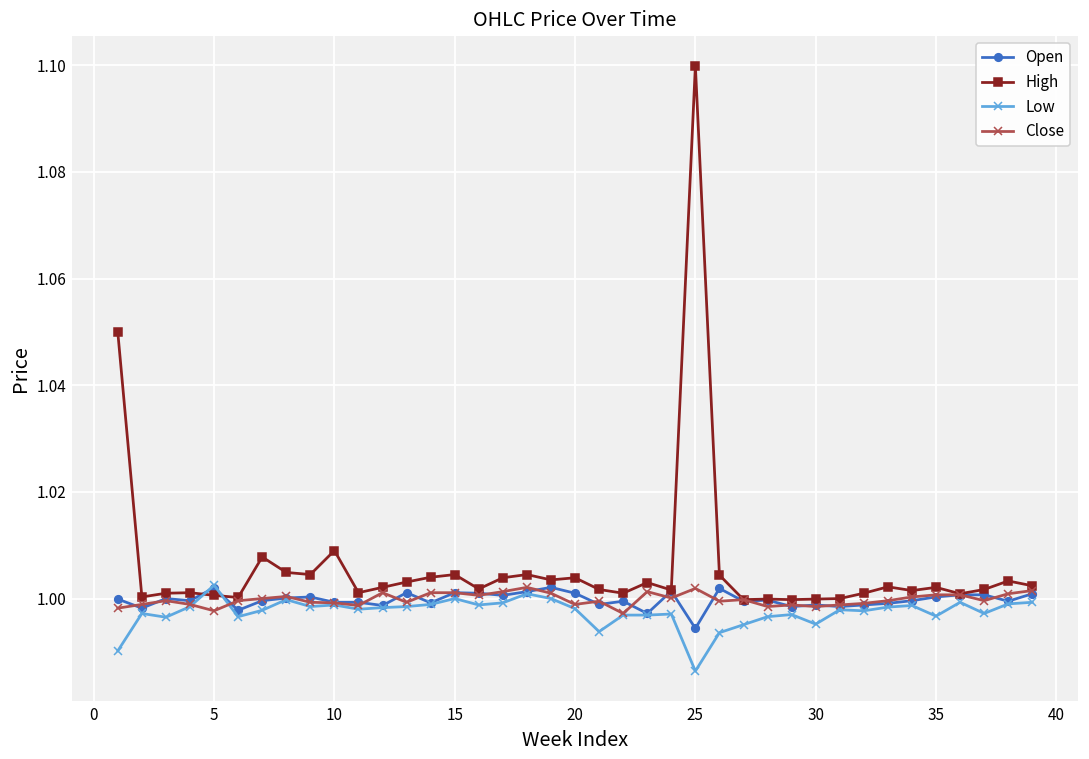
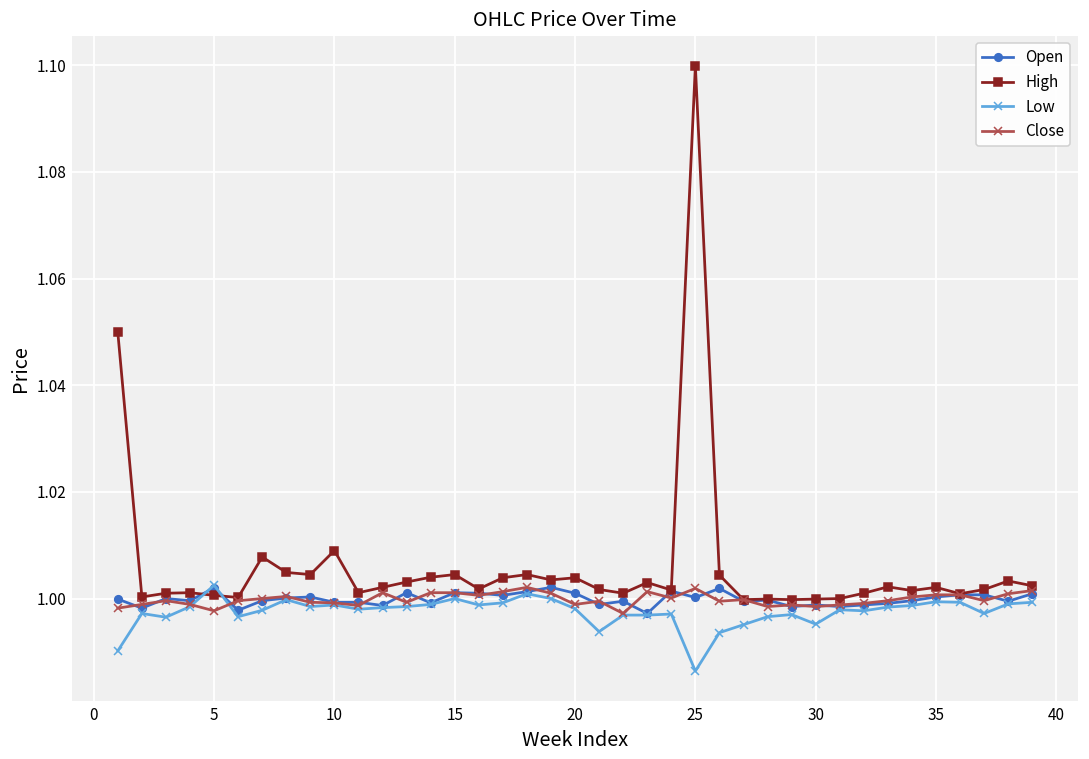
Open, 25: 0.994 -> 1.000
Low, 35: 0.997 -> 0.999
